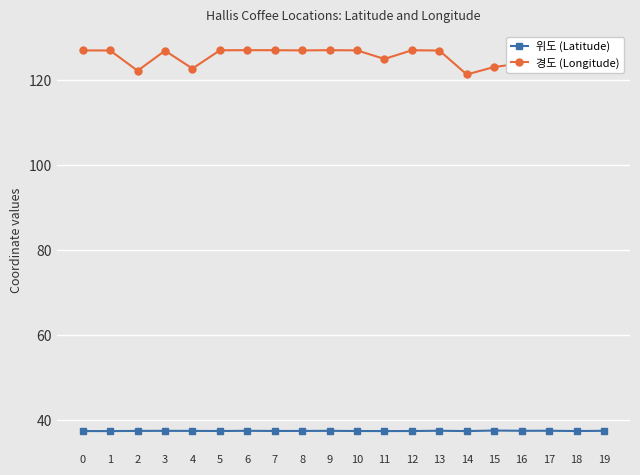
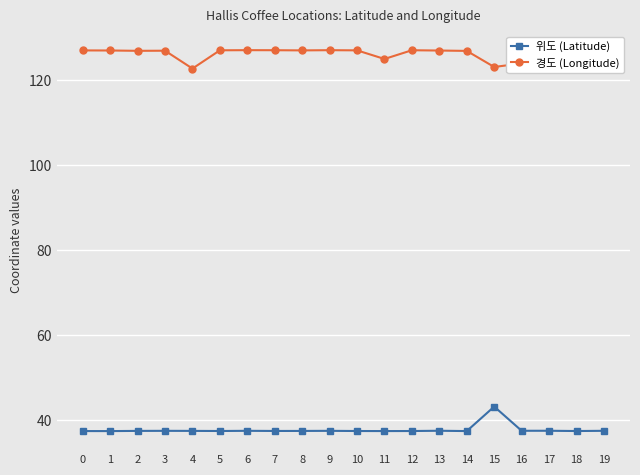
경도 (Longitude), 2: 122 -> 127
경도 (Longitude), 14: 121 -> 127
위도 (Latitude), 15: 38 -> 43
